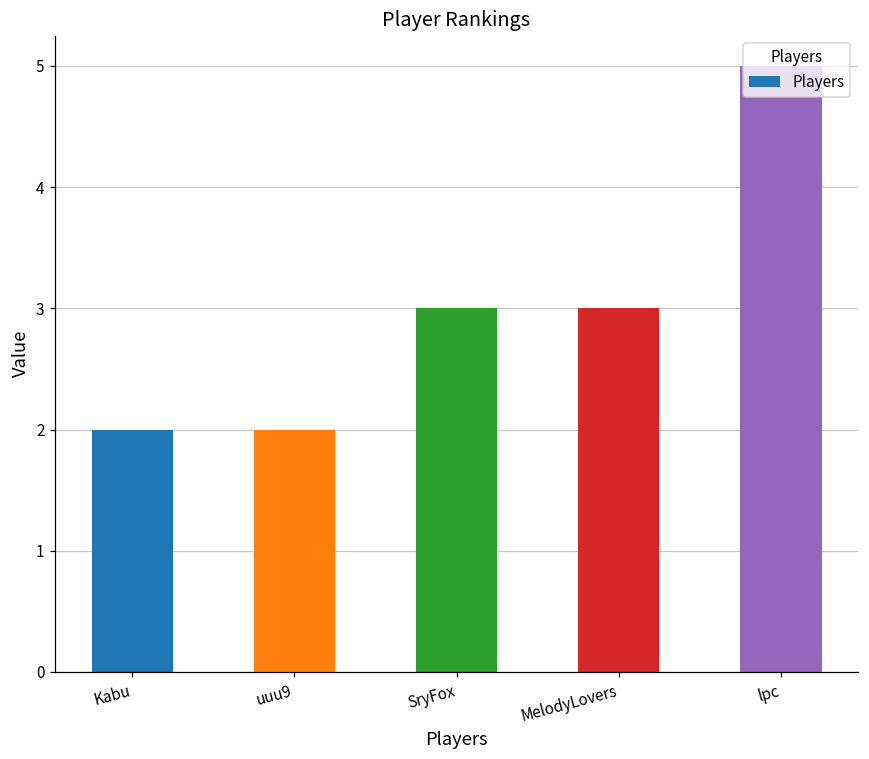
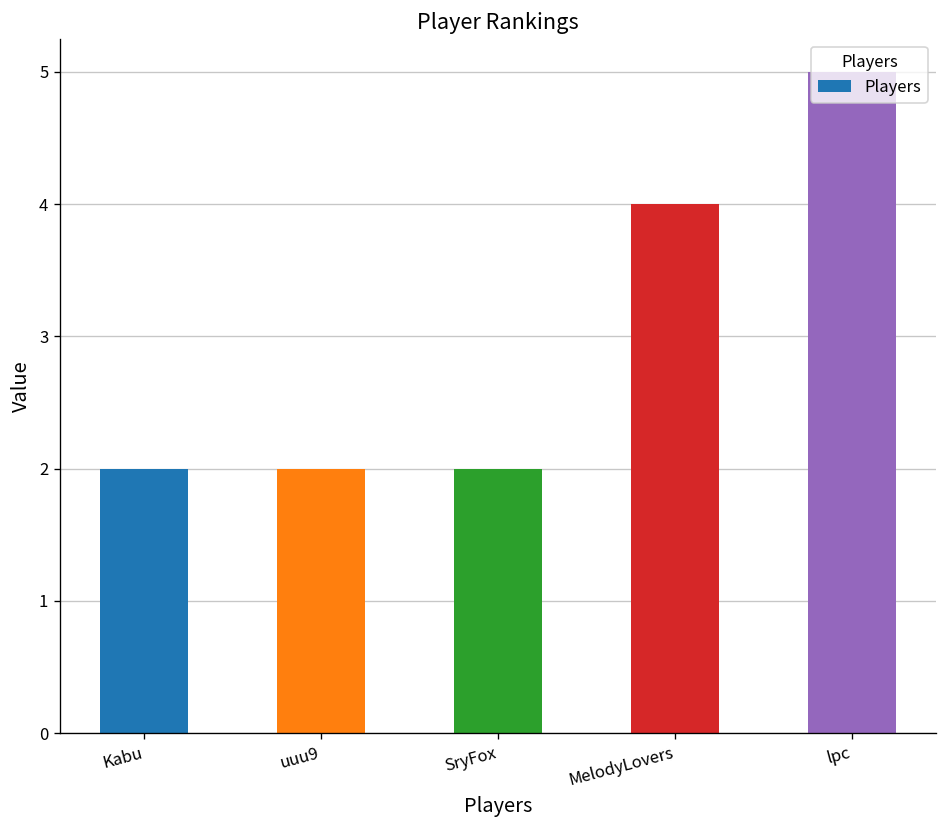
SryFox: 3 -> 2
MelodyLovers: 3 -> 4
